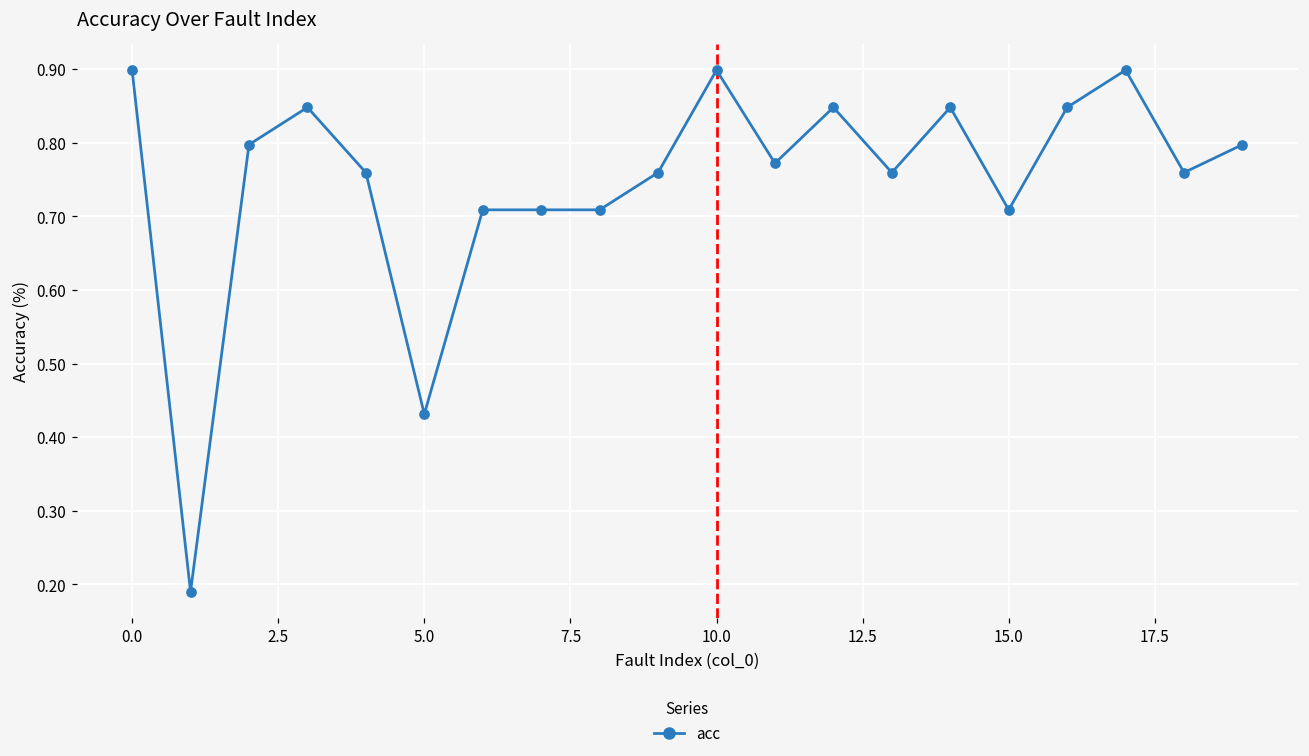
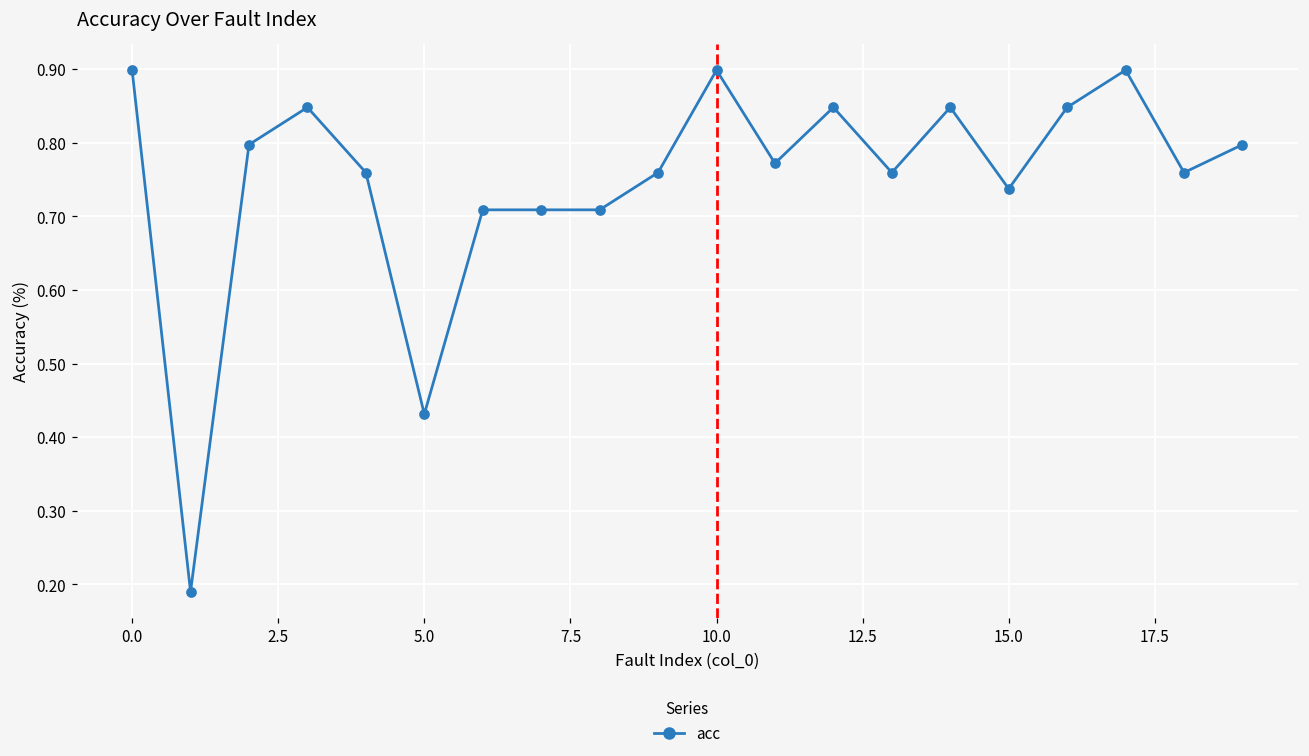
15.0: 0.71 -> 0.74
